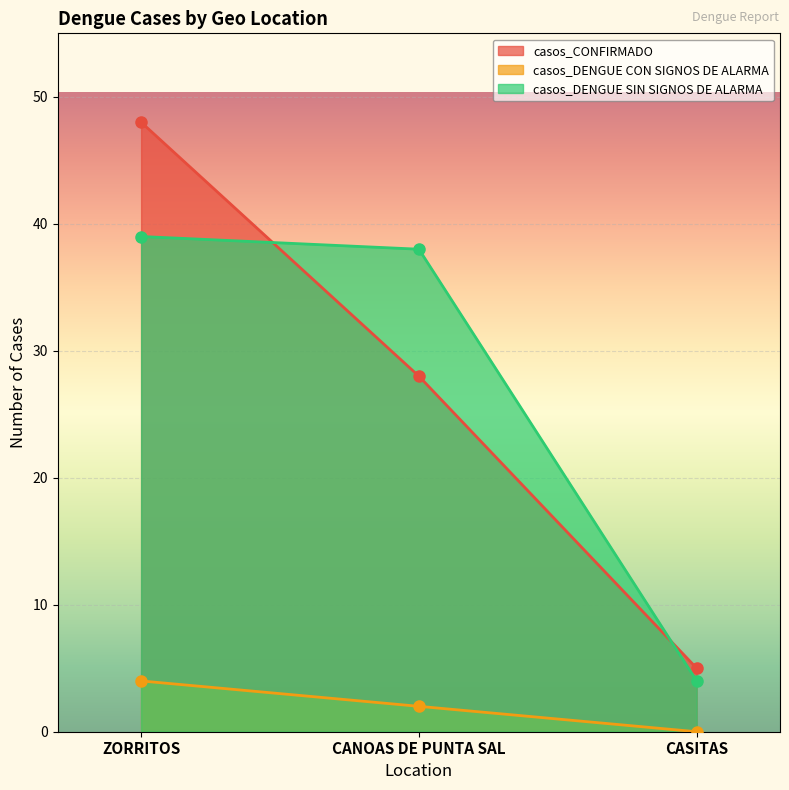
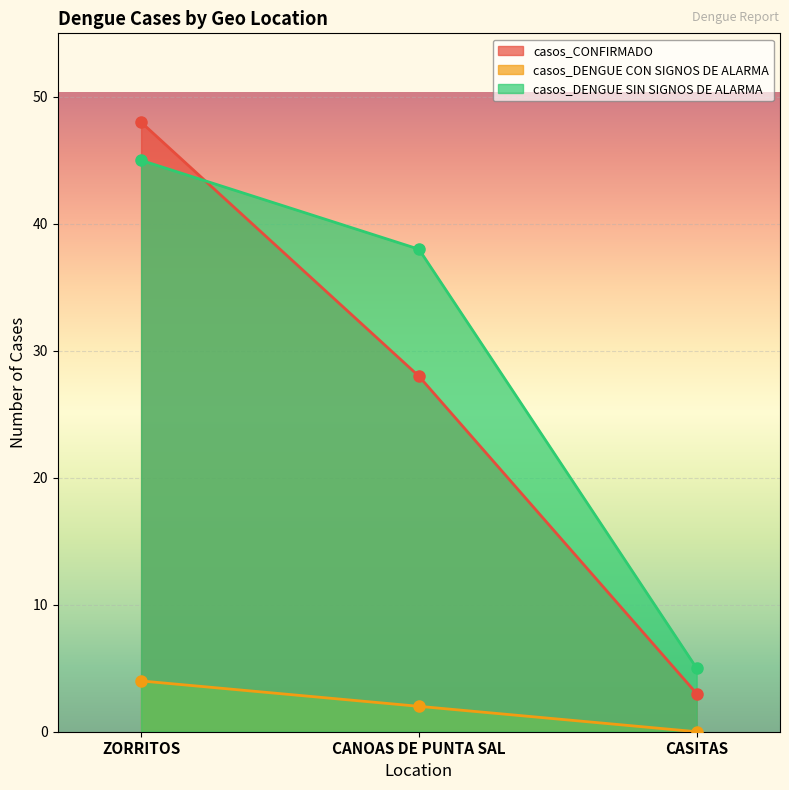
casos_DENGUE SIN SIGNOS DE ALARMA, ZORRITOS: 39 -> 45
casos_CONFIRMADO, CASITAS: 5 -> 3
casos_DENGUE SIN SIGNOS DE ALARMA, CASITAS: 4 -> 5
